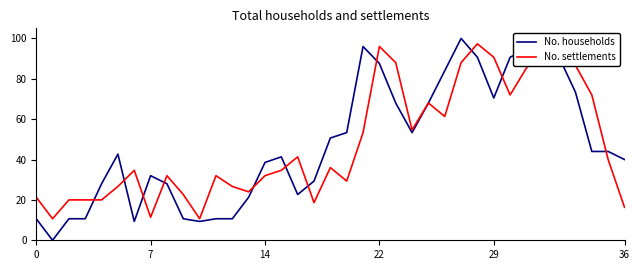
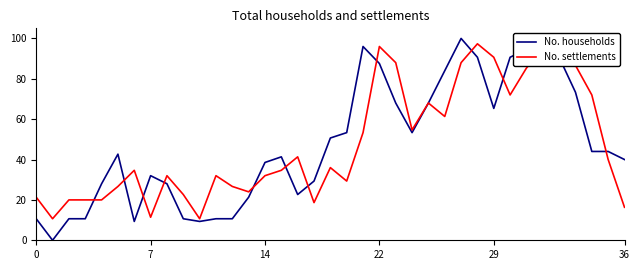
No. households, 29: 70 -> 65
